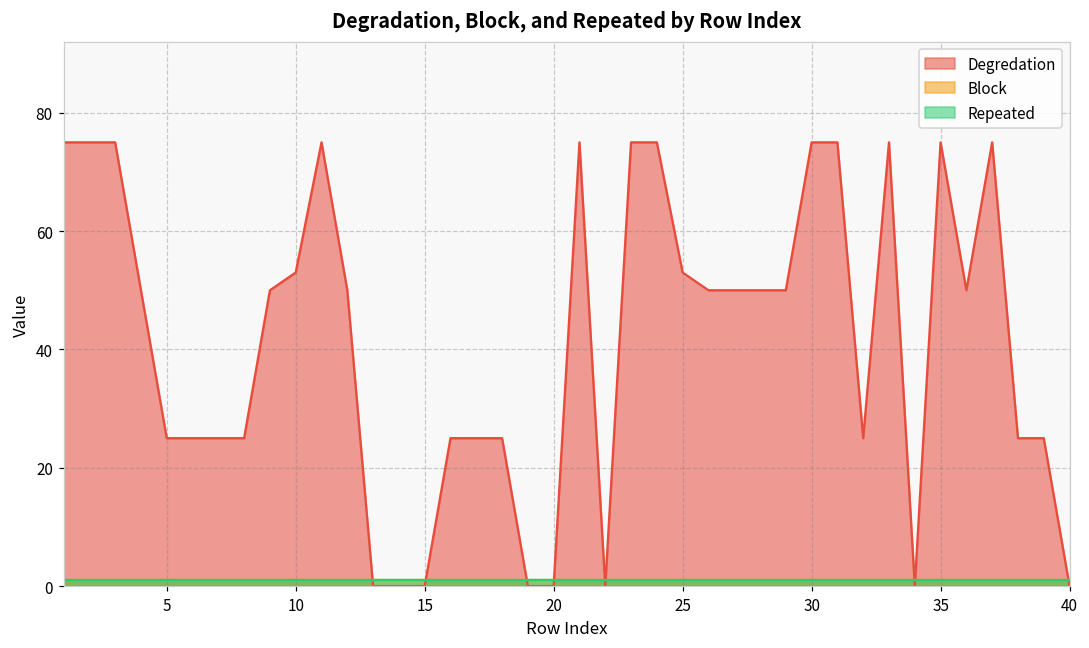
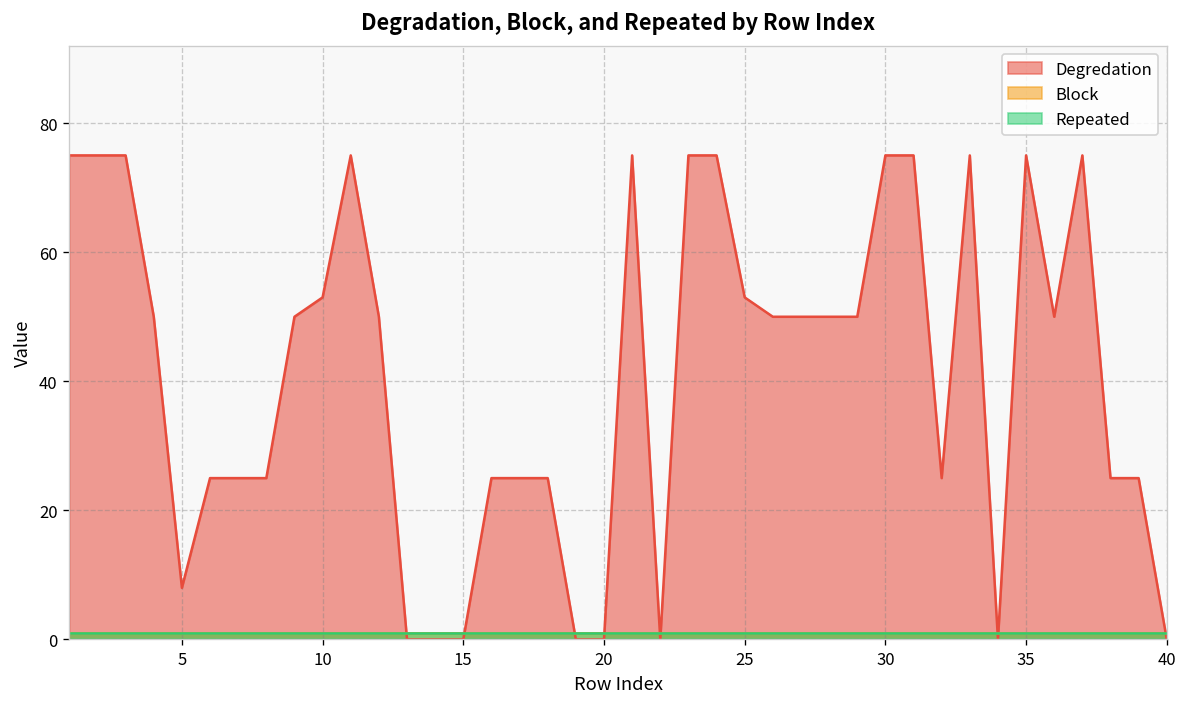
Degredation, 5: 25 -> 8
